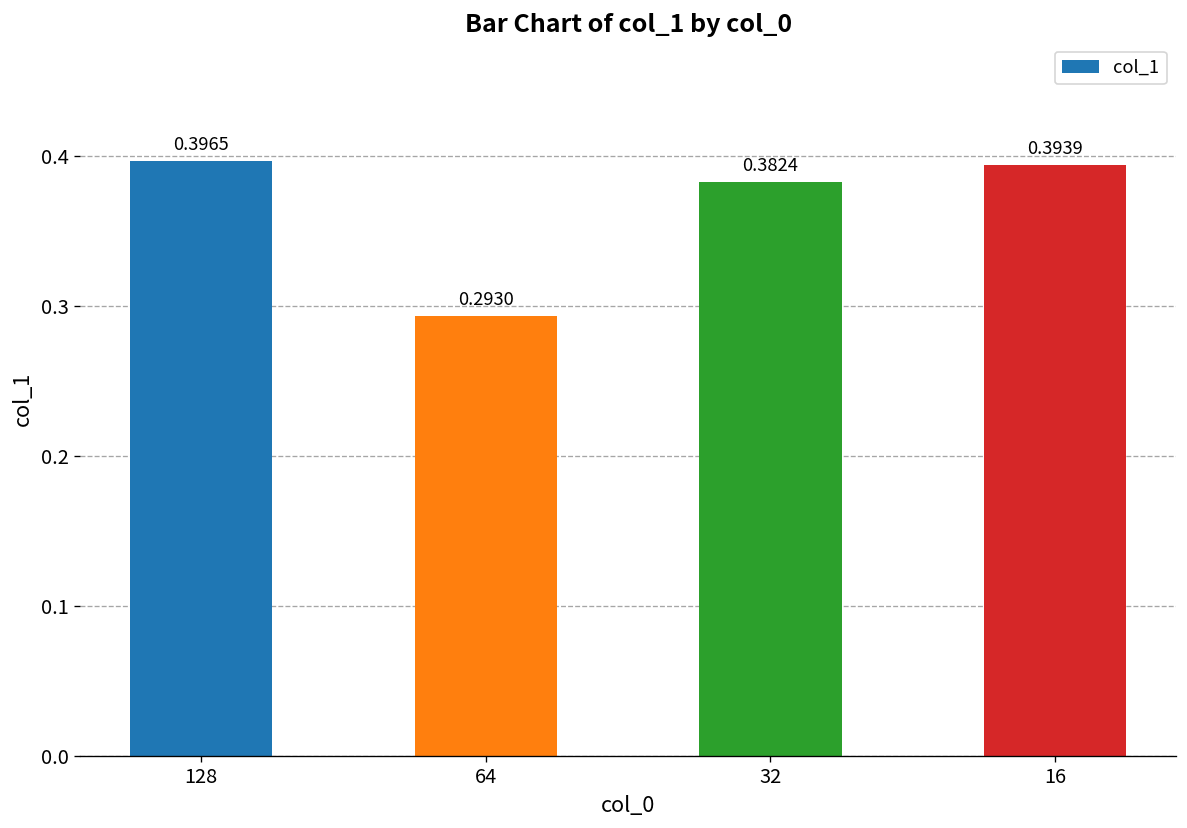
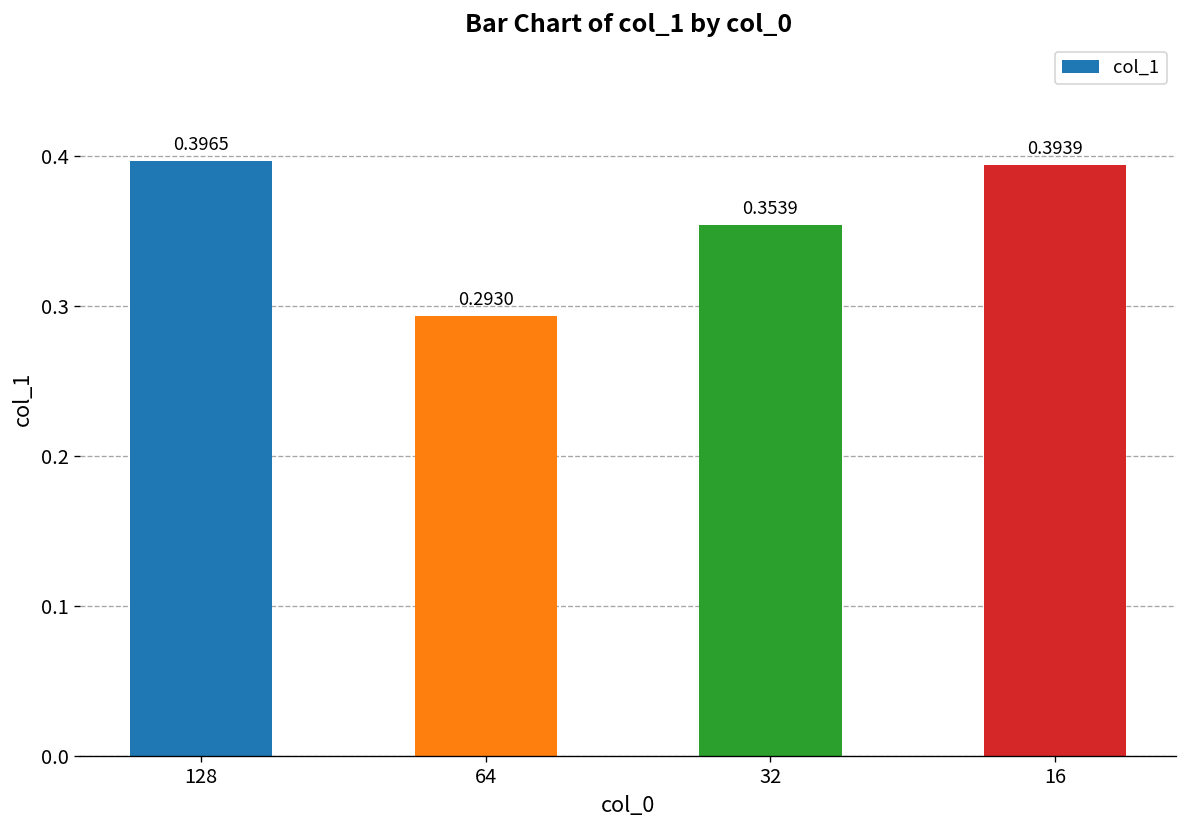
32: 0.3824 -> 0.3539
